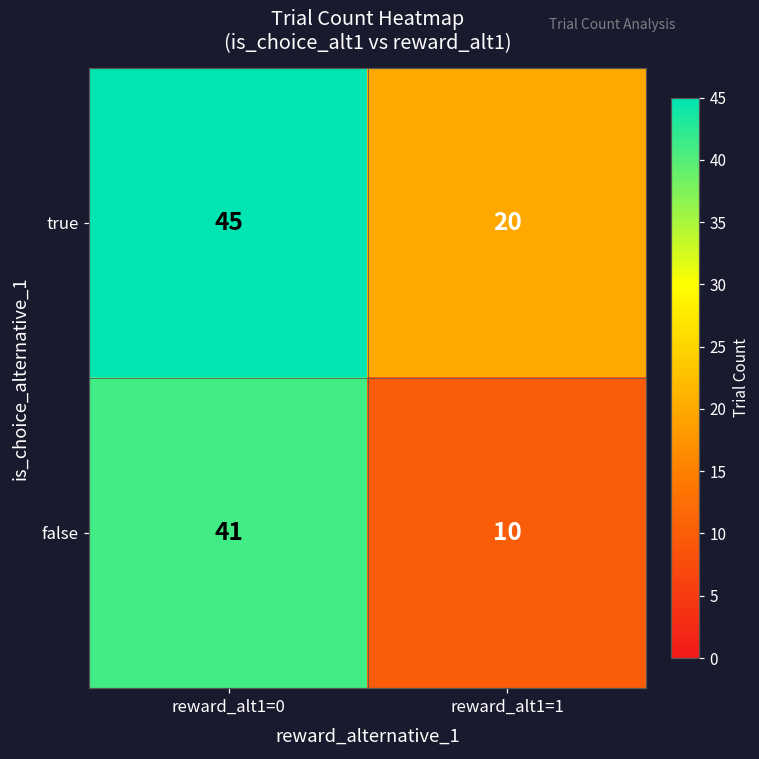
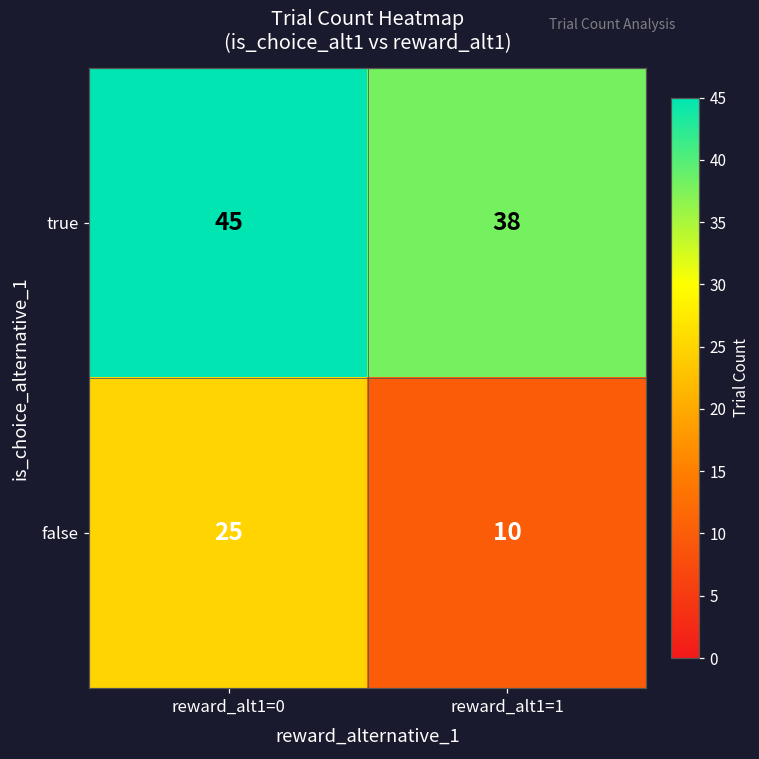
true, reward_alt1=1: 20 -> 38
false, reward_alt1=0: 41 -> 25
